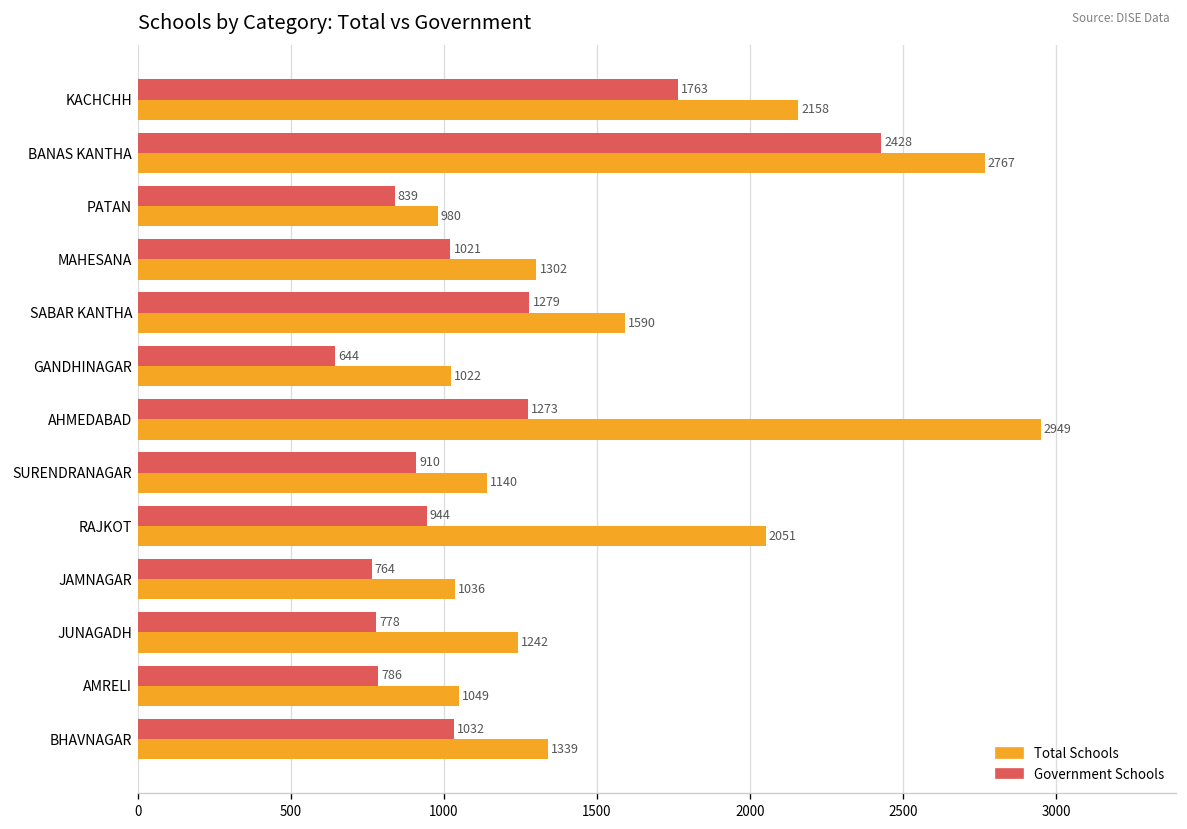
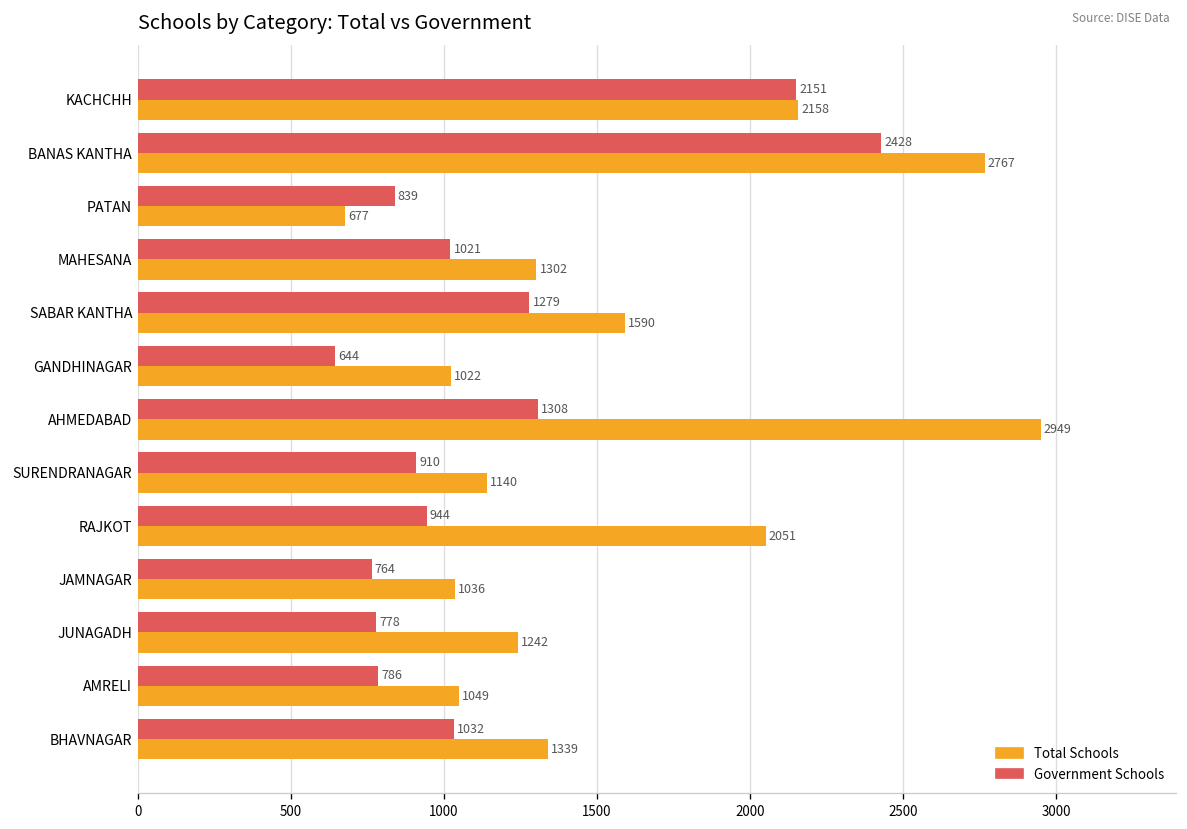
Government Schools, KACHCHH: 1763 -> 2151
Total Schools, PATAN: 980 -> 677
Government Schools, AHMEDABAD: 1273 -> 1308
